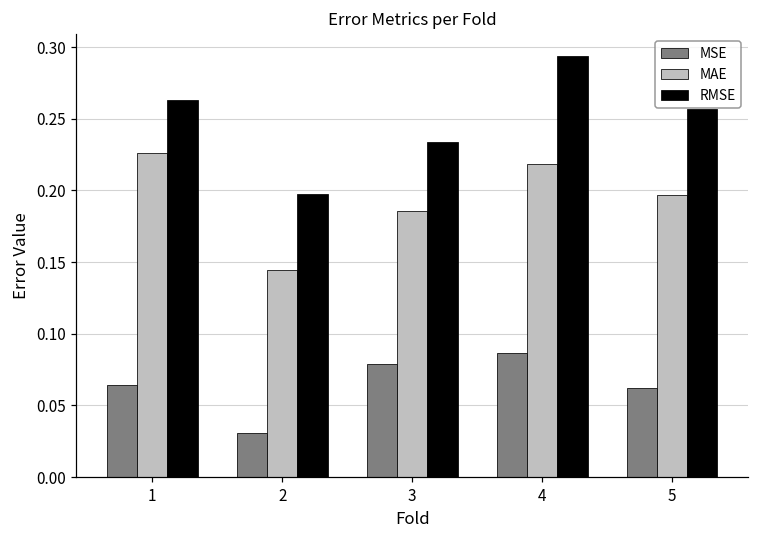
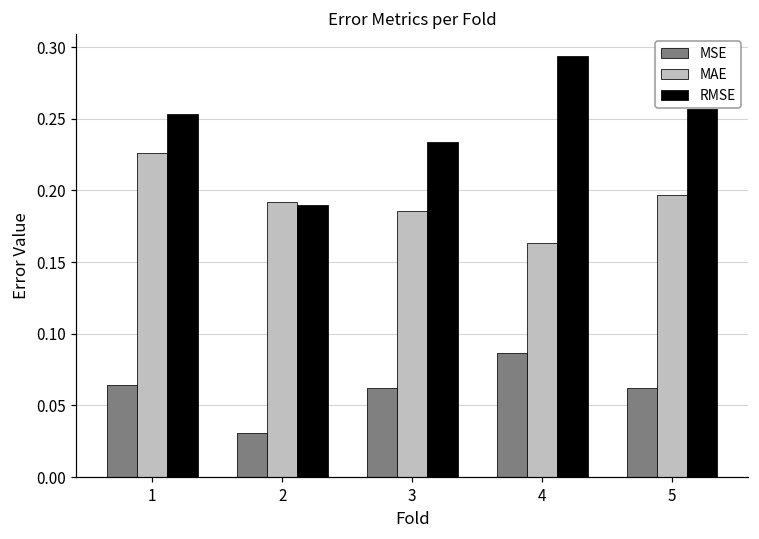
RMSE, 1: 0.263 -> 0.253
MAE, 2: 0.145 -> 0.192
RMSE, 2: 0.197 -> 0.190
MSE, 3: 0.079 -> 0.062
MAE, 4: 0.218 -> 0.163
